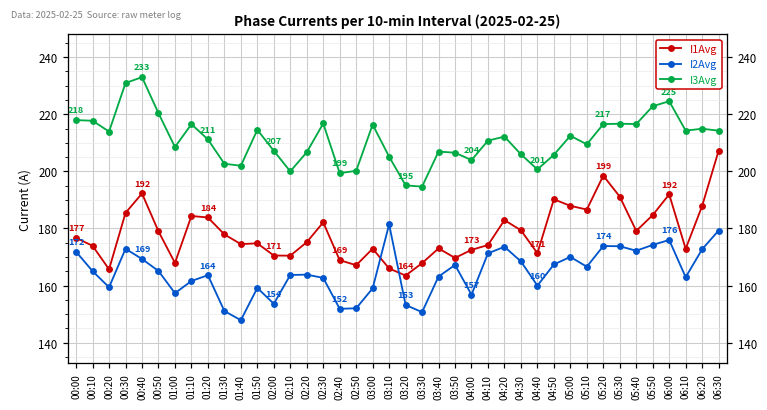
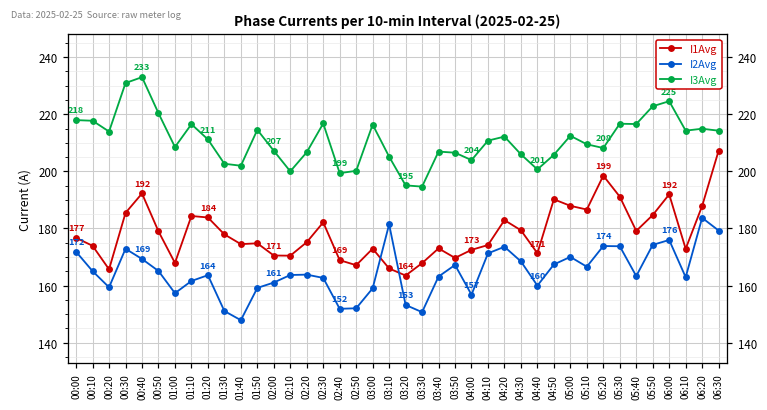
I2Avg, 02:00: 154 -> 161
I3Avg, 05:20: 217 -> 208
I2Avg, 05:40: 172 -> 163
I2Avg, 06:20: 173 -> 184
